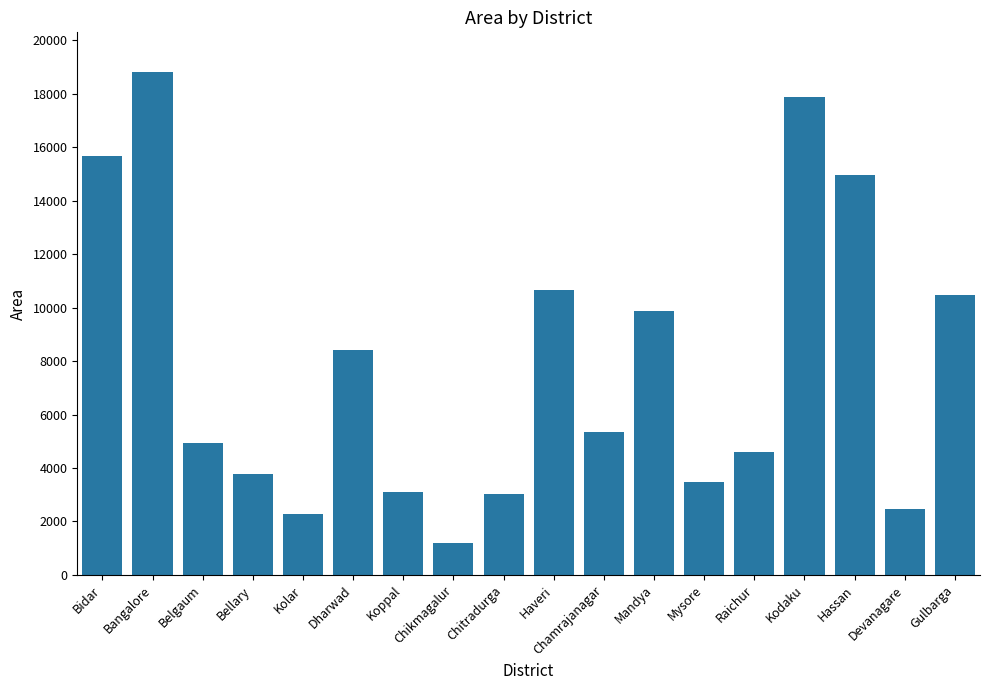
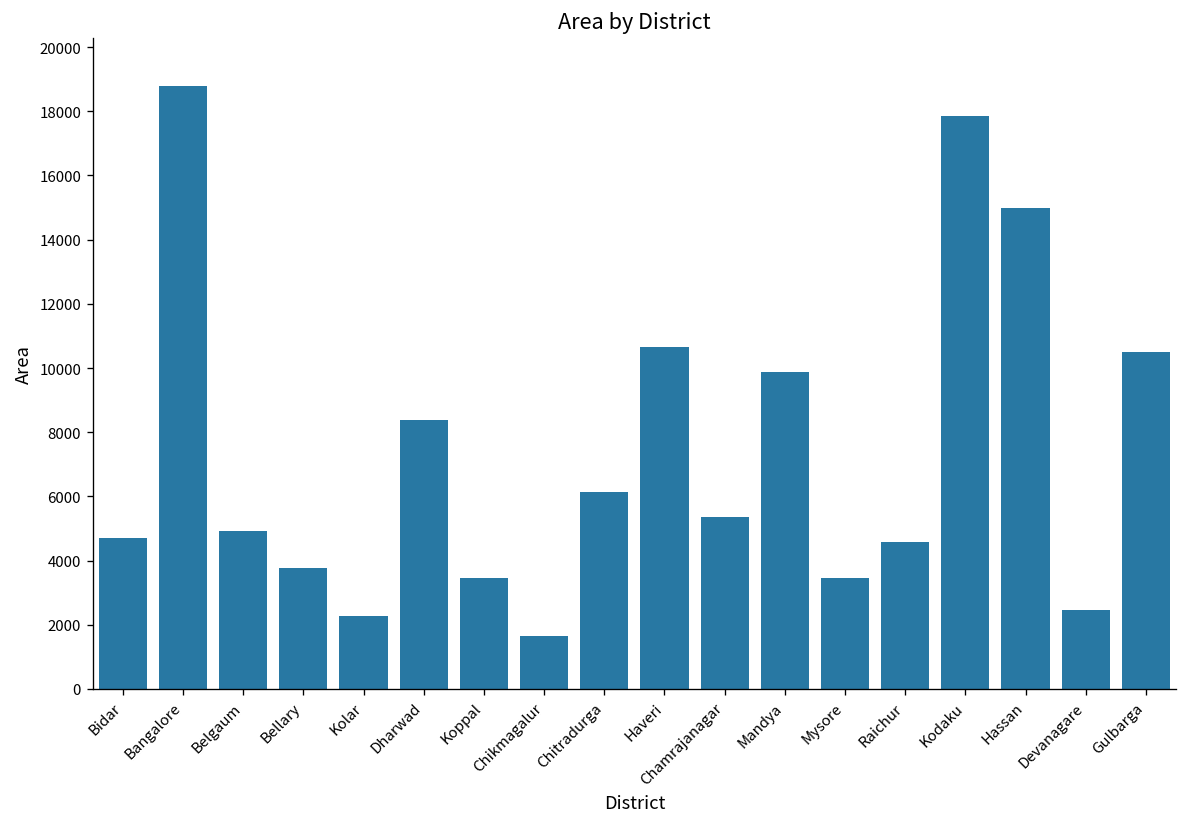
Bidar: 15700 -> 4700
Koppal: 3100 -> 3400
Chikmagalur: 1200 -> 1700
Chitradurga: 3000 -> 6200
